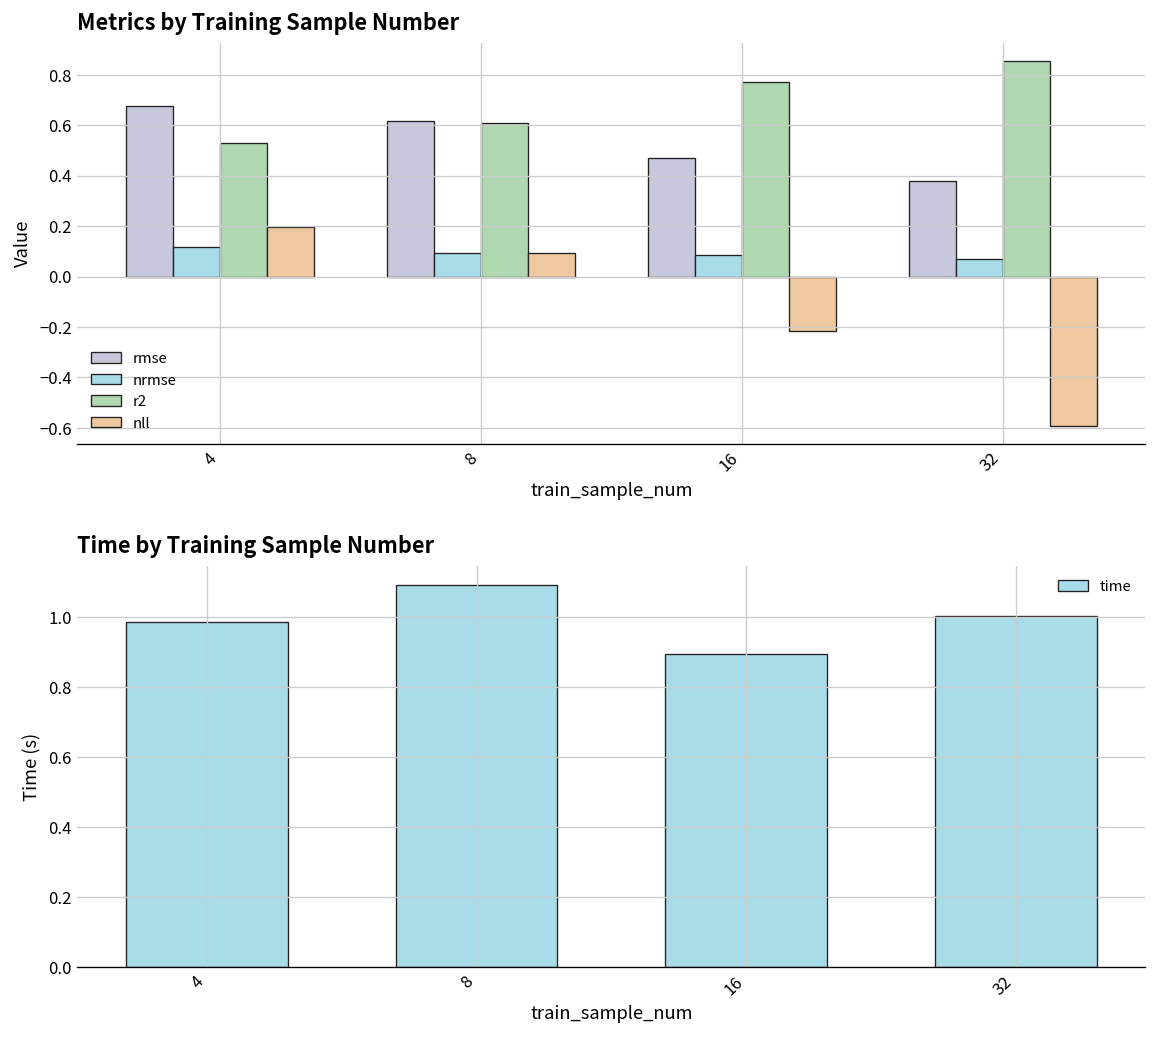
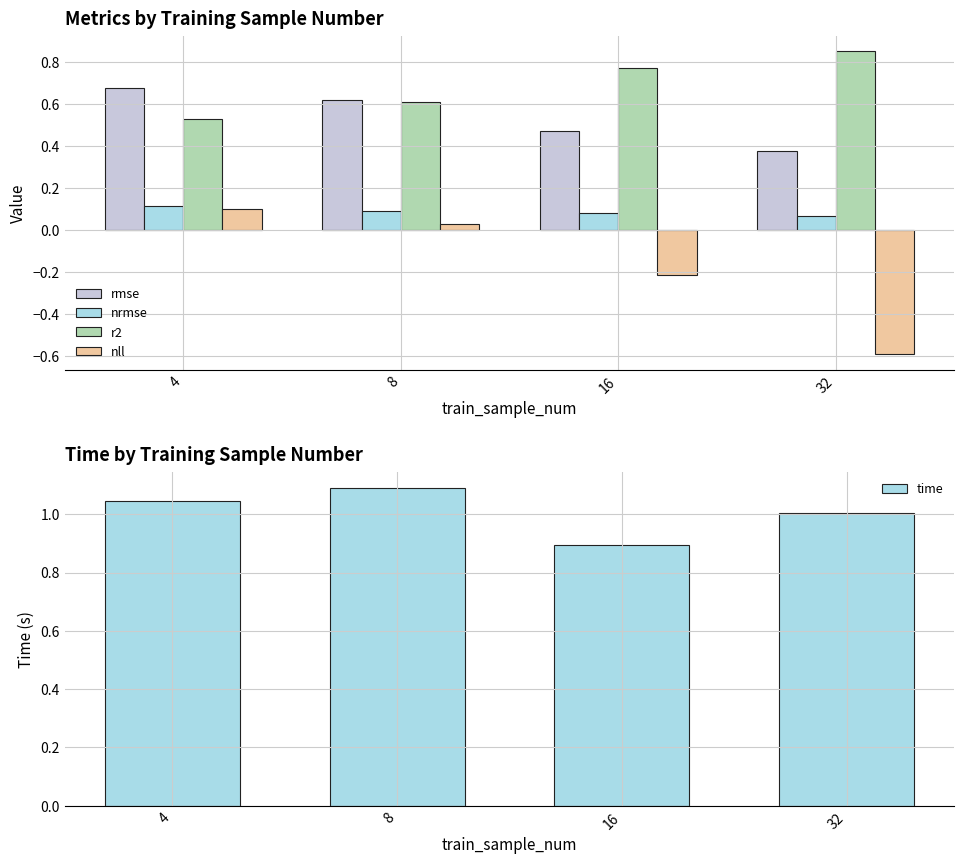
Metrics by Training Sample Number, nll, 4: 0.20 -> 0.10
Metrics by Training Sample Number, nll, 8: 0.09 -> 0.03
Time by Training Sample Number, 4: 0.99 -> 1.05
